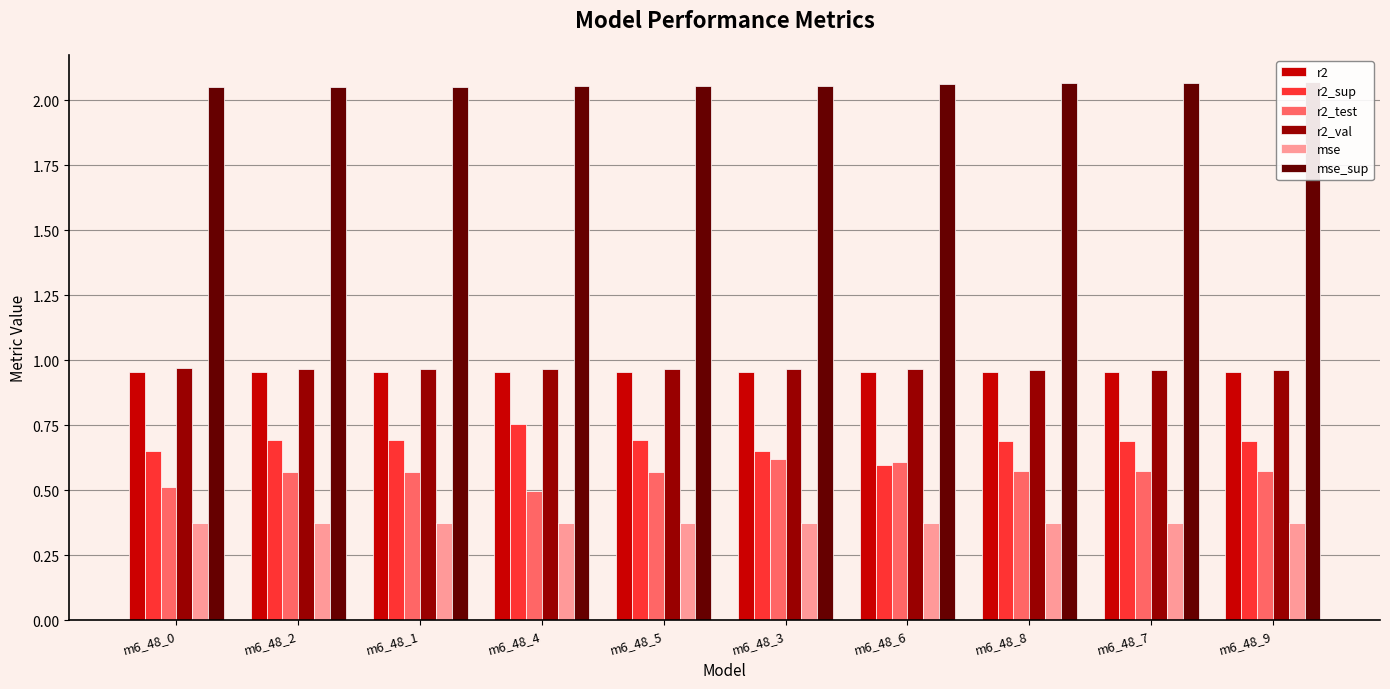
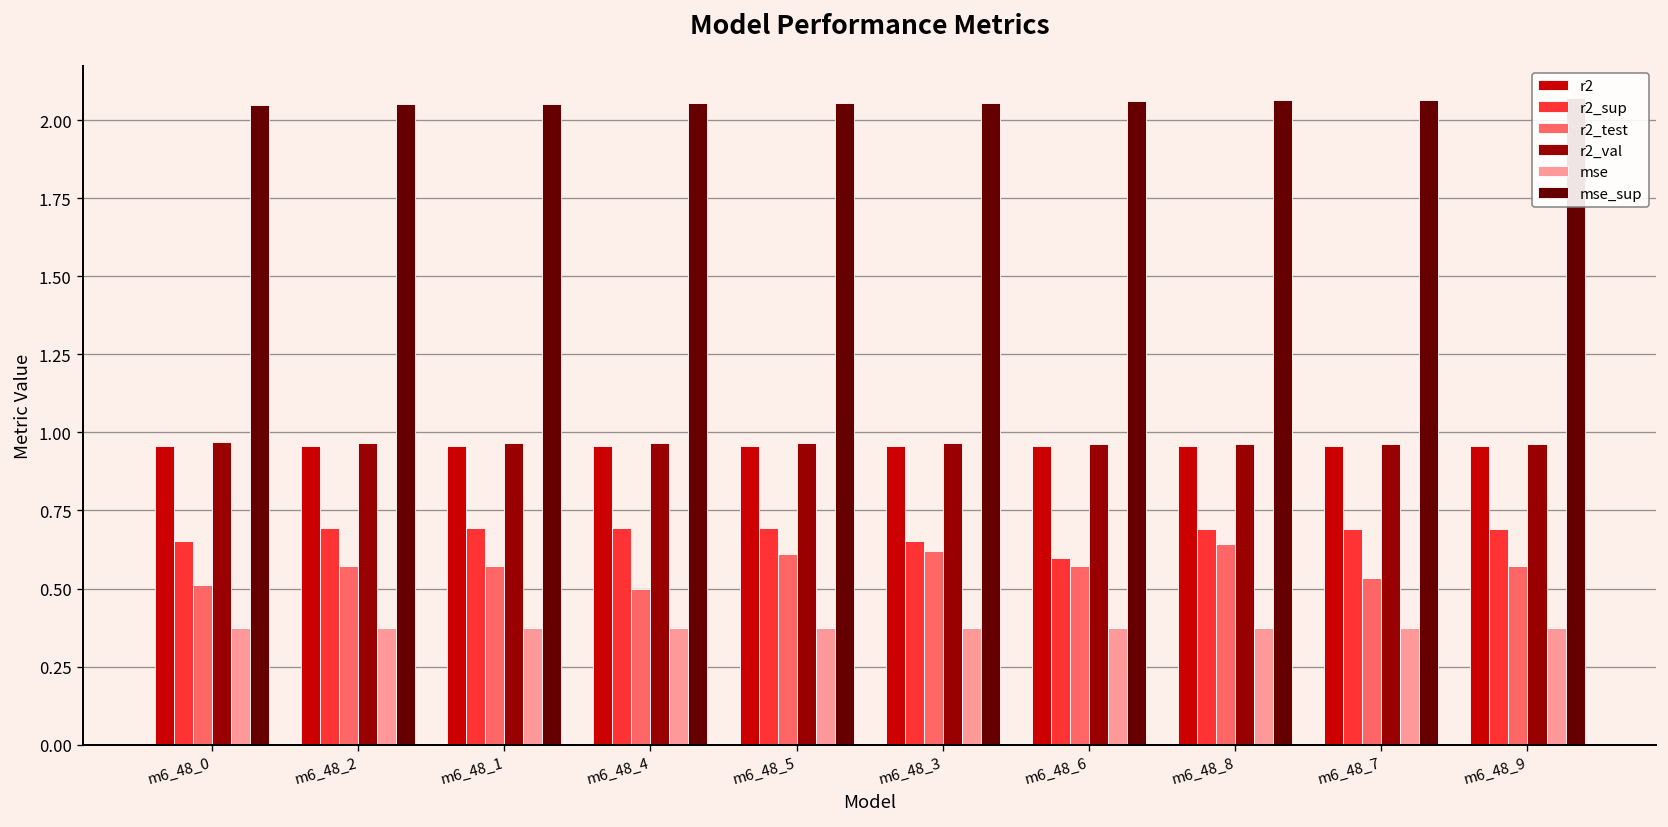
r2_sup, m6_48_4: 0.76 -> 0.69
r2_test, m6_48_5: 0.57 -> 0.61
r2_test, m6_48_6: 0.61 -> 0.57
r2_test, m6_48_8: 0.57 -> 0.64
r2_test, m6_48_7: 0.57 -> 0.53
